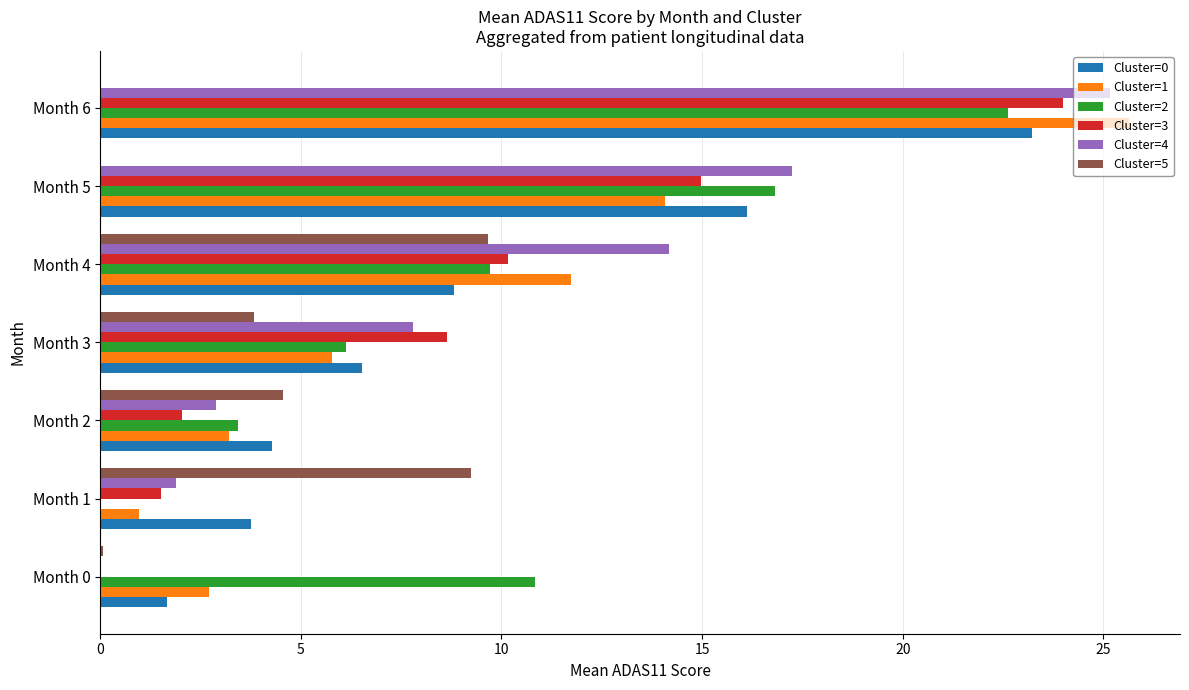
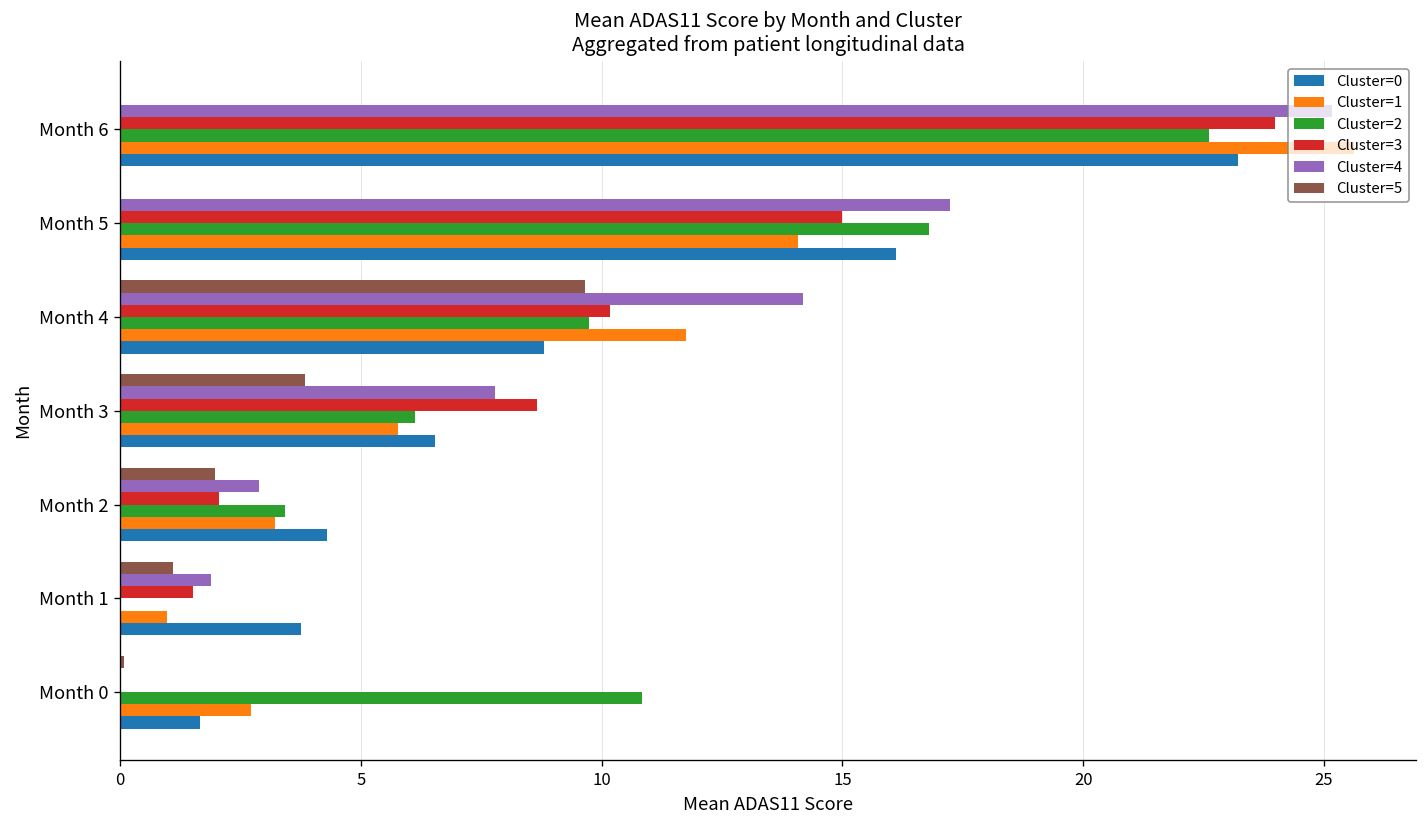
Cluster=5, Month 2: 4.6 -> 2.0
Cluster=5, Month 1: 9.2 -> 1.1
